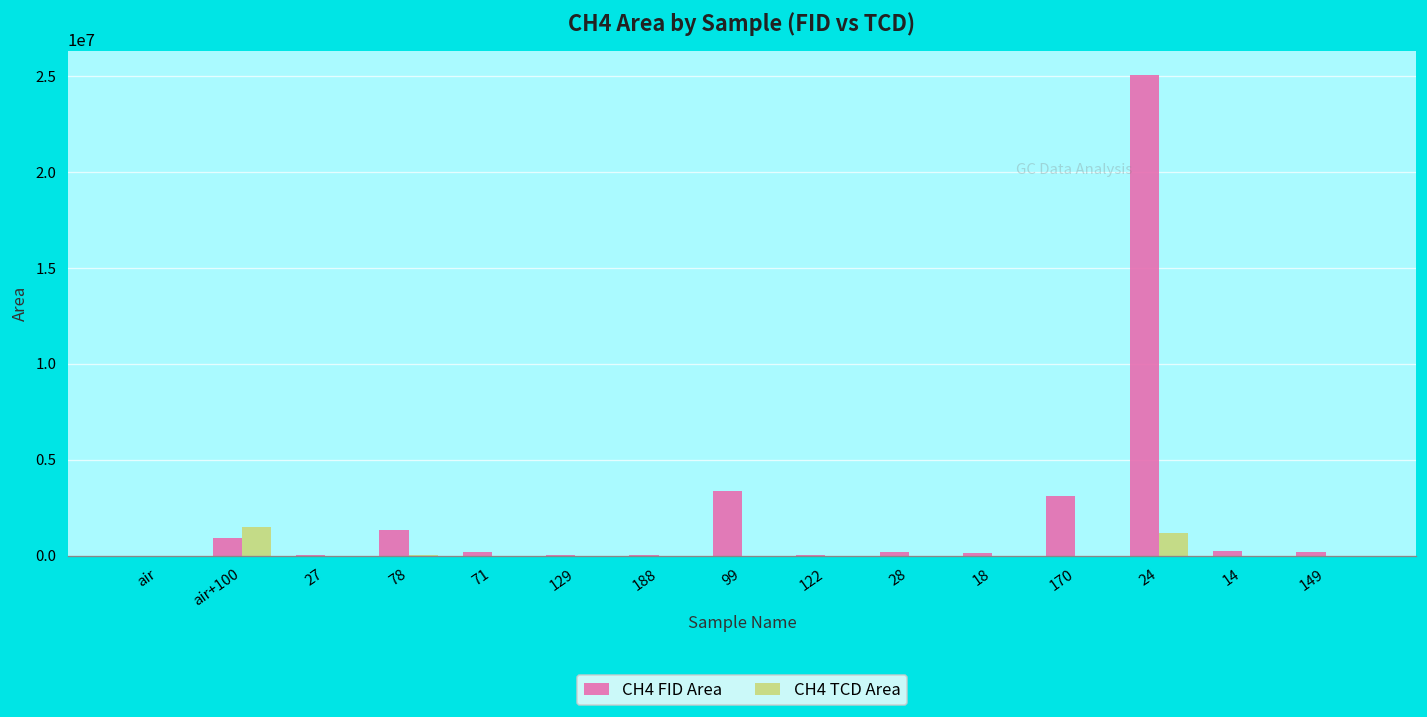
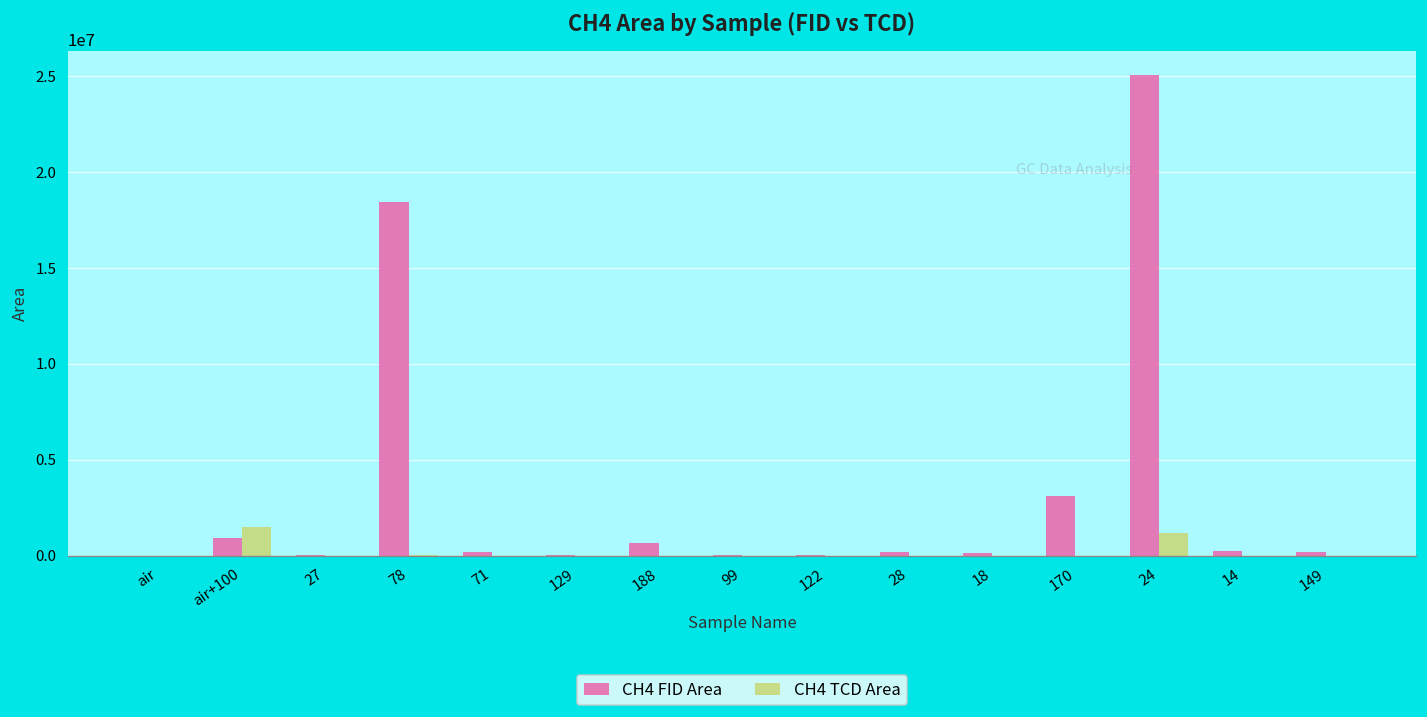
CH4 FID Area, 78: 1300000 -> 18400000
CH4 FID Area, 188: 0 -> 700000
CH4 FID Area, 99: 3400000 -> 0
